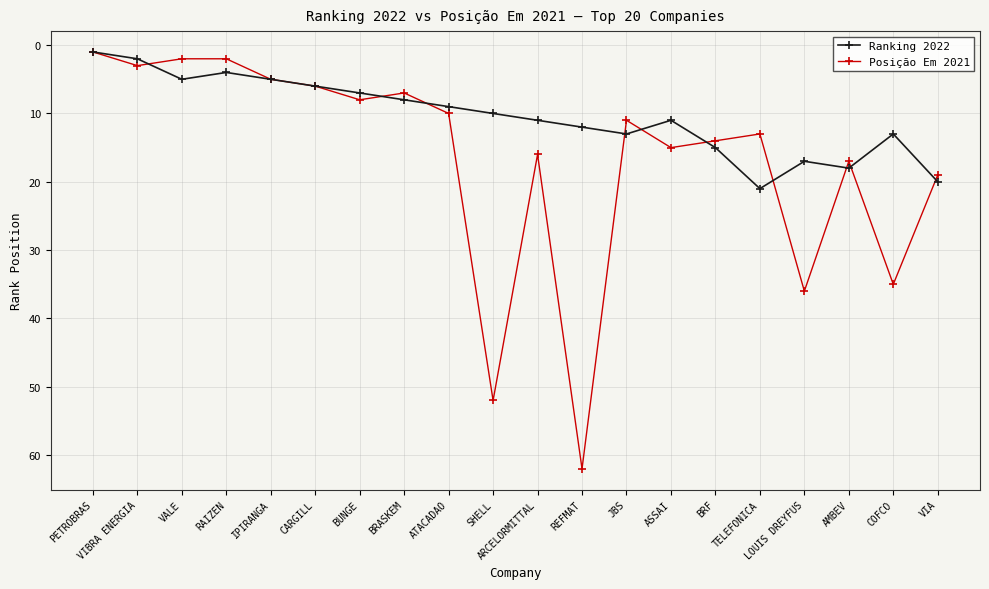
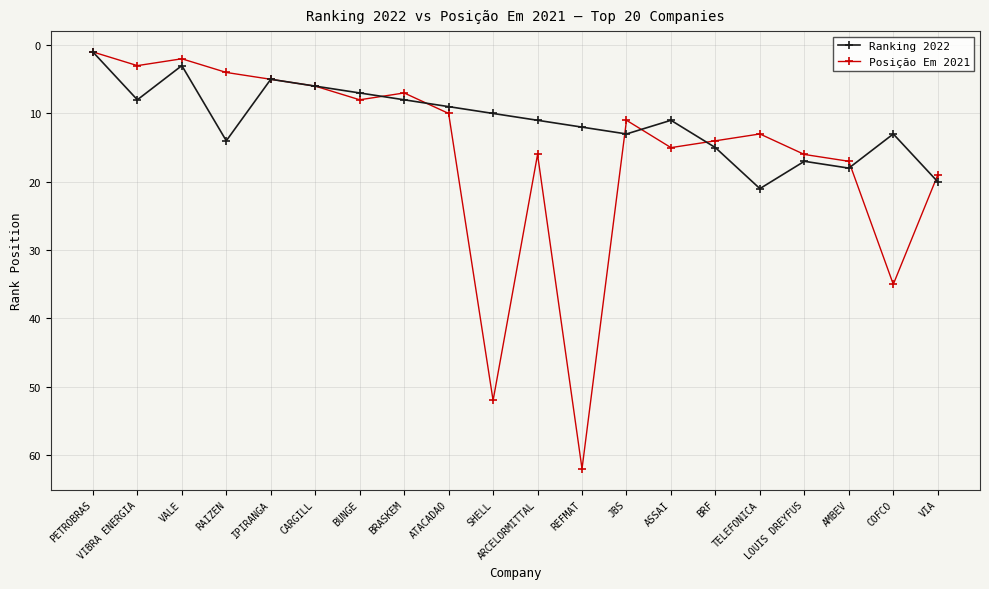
Ranking 2022, VIBRA ENERGIA: 2 -> 8
Ranking 2022, VALE: 5 -> 3
Ranking 2022, RAIZEN: 4 -> 14
Posição Em 2021, RAIZEN: 2 -> 4
Posição Em 2021, LOUIS DREYFUS: 36 -> 16
